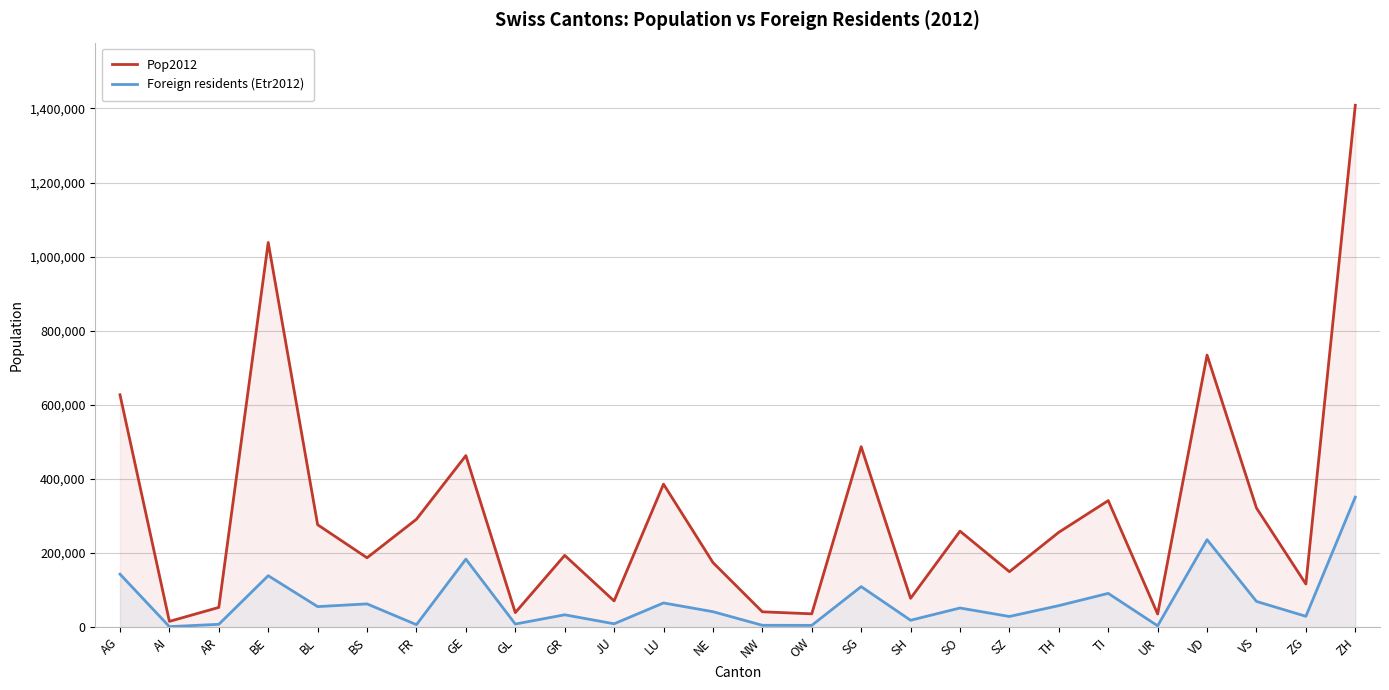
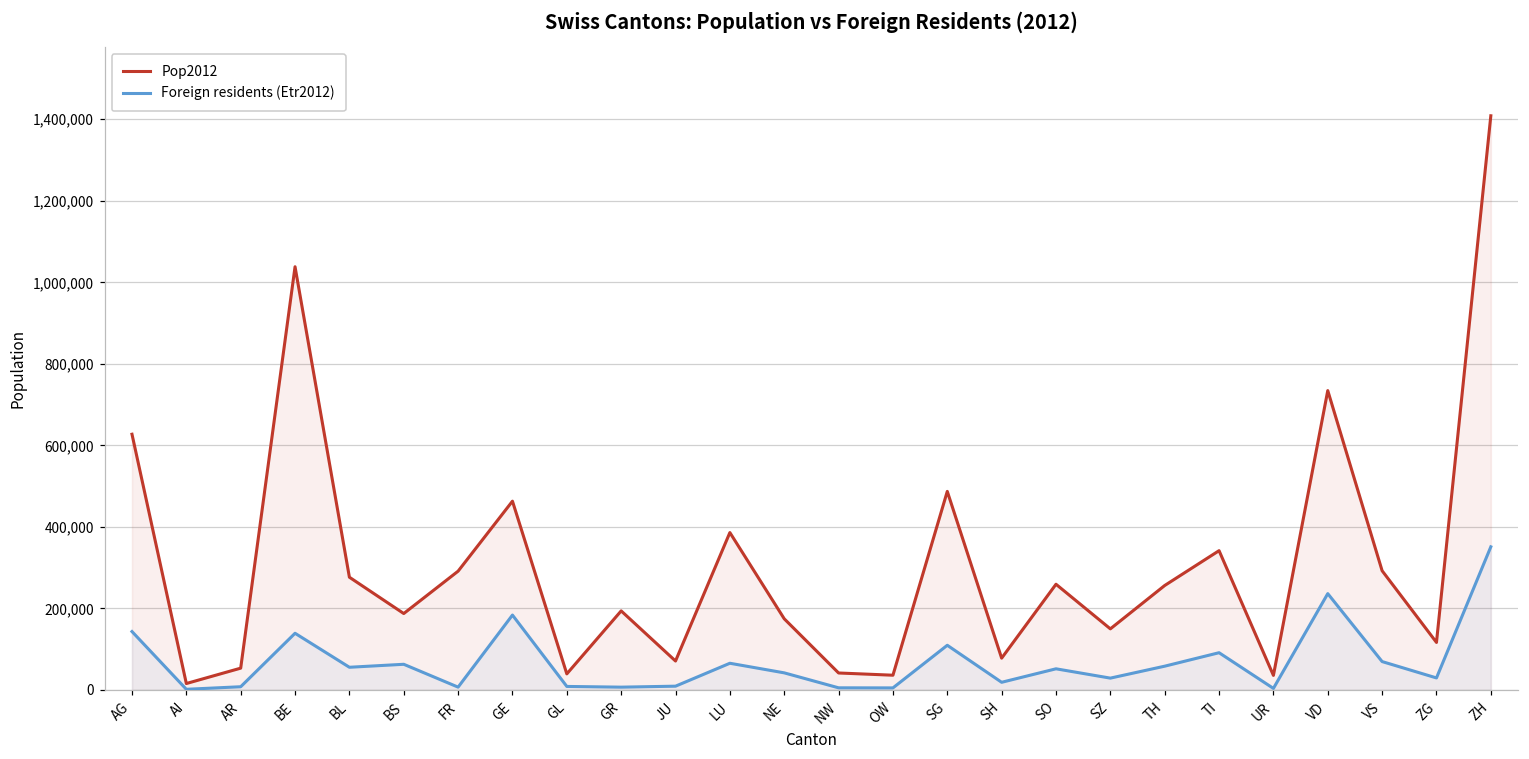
Foreign residents (Etr2012), GR: 30,000 -> 10,000
Pop2012, VS: 320,000 -> 290,000
